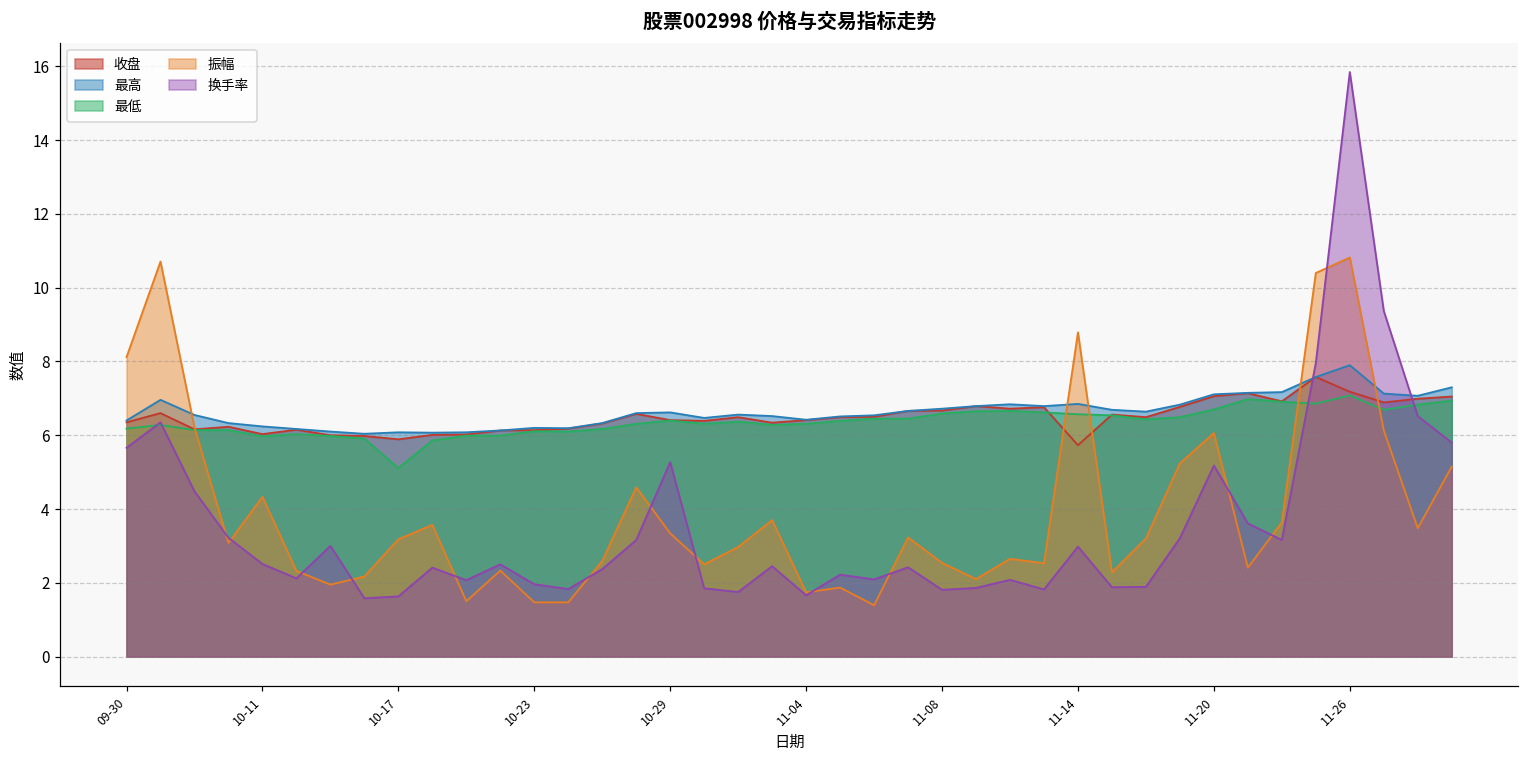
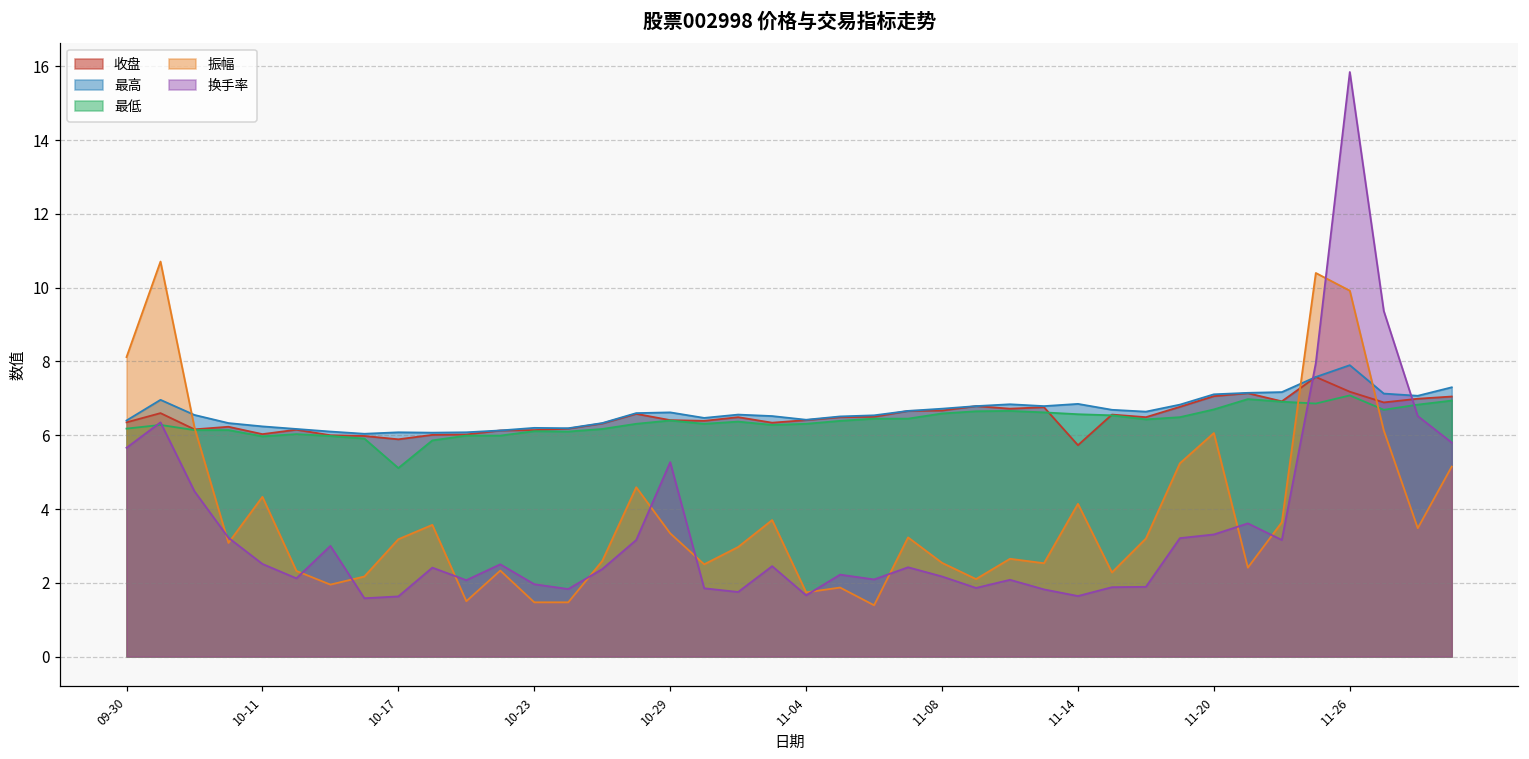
换手率, 11-08: 1.8 -> 2.2
振幅, 11-14: 8.8 -> 4.1
换手率, 11-14: 3.0 -> 1.6
换手率, 11-20: 5.2 -> 3.3
振幅, 11-26: 10.8 -> 9.9
